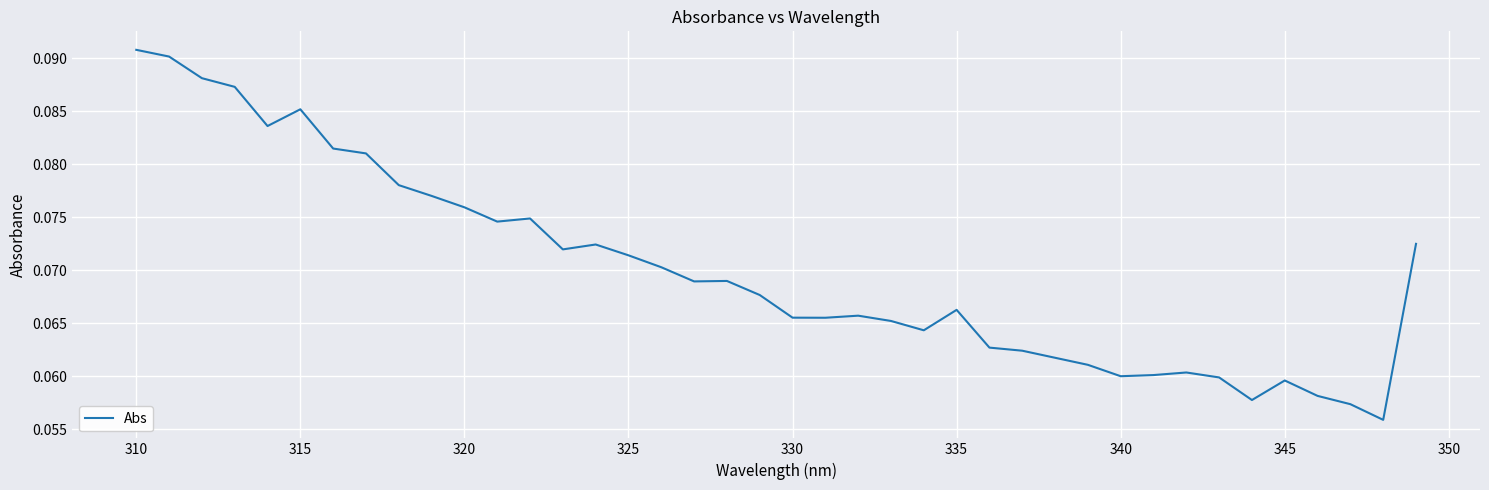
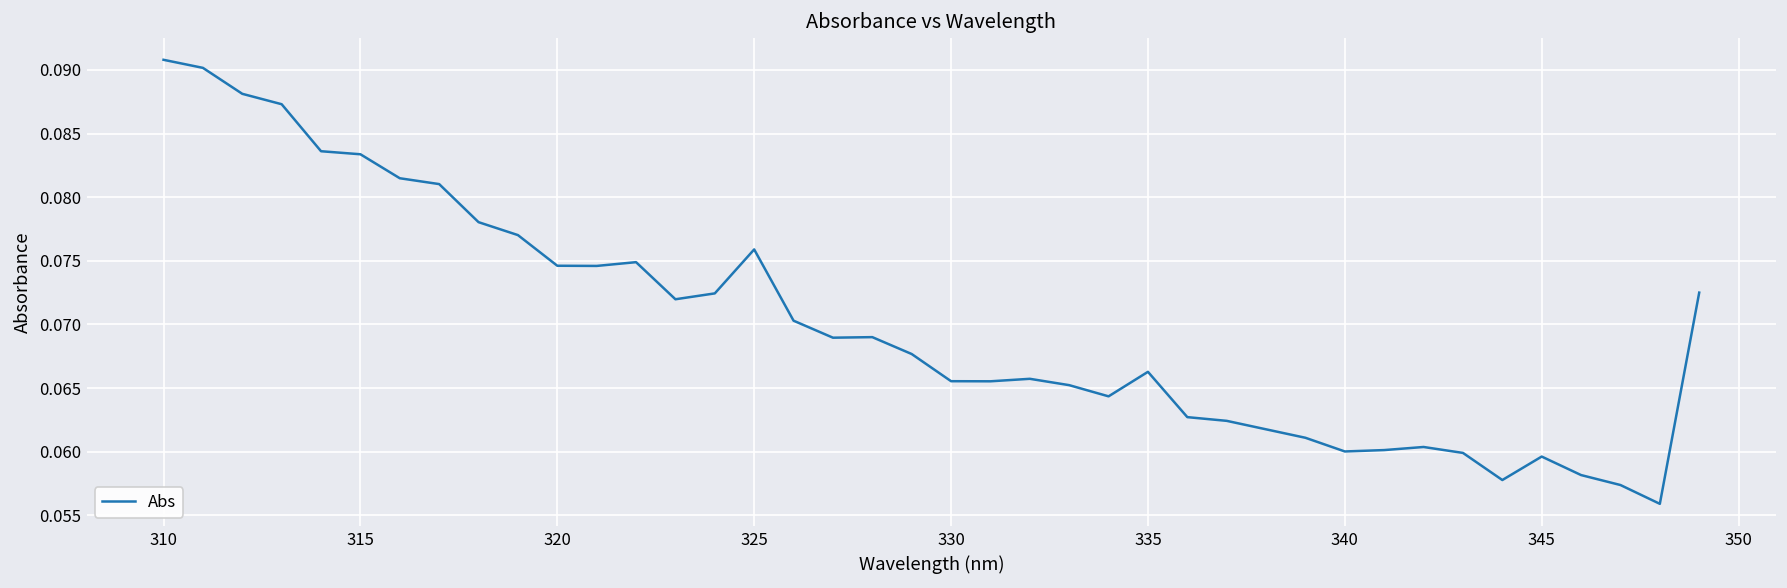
315: 0.0852 -> 0.0834
320: 0.0759 -> 0.0746
325: 0.0714 -> 0.0759
